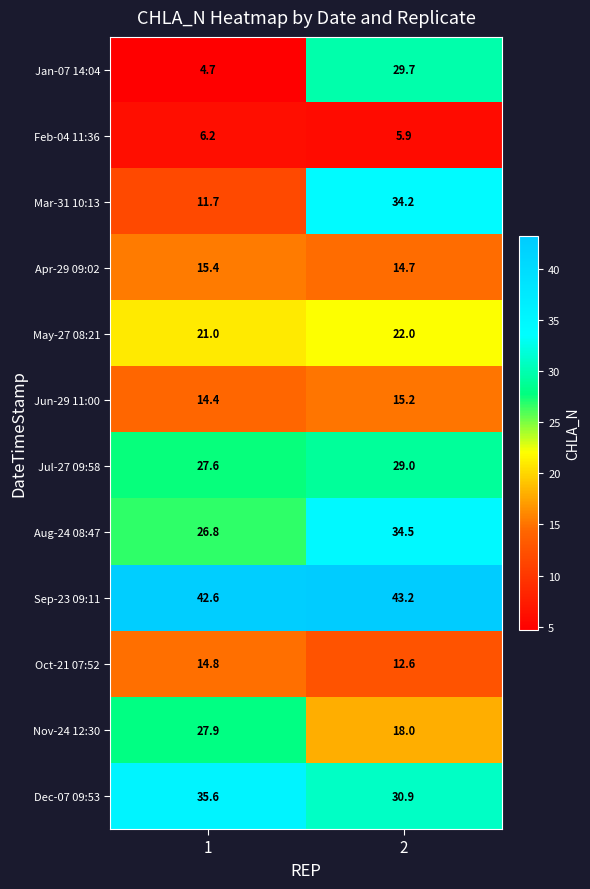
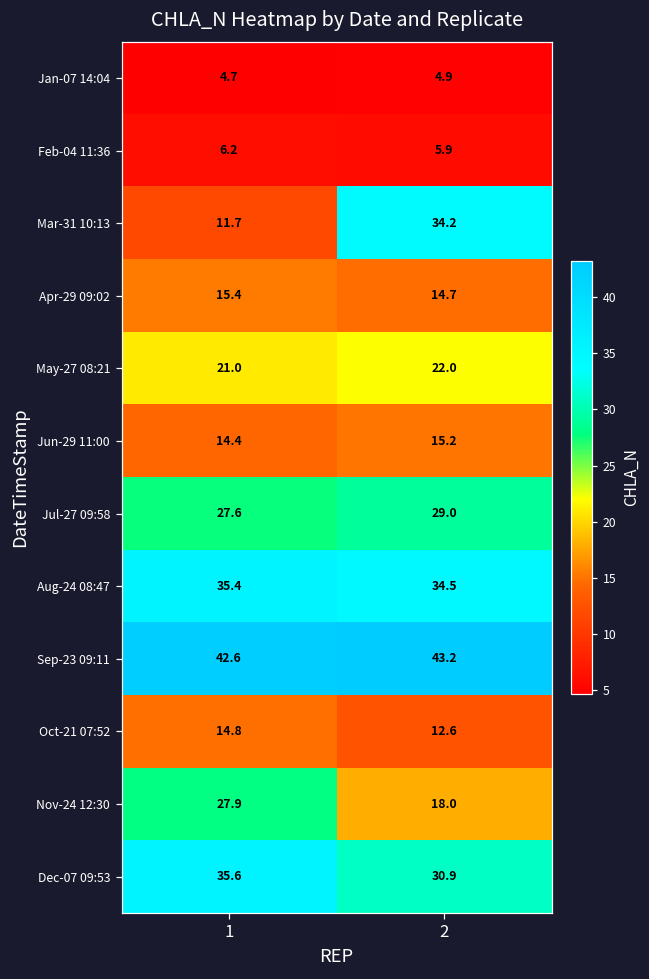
Jan-07 14:04, 2: 29.7 -> 4.9
Aug-24 08:47, 1: 26.8 -> 35.4
